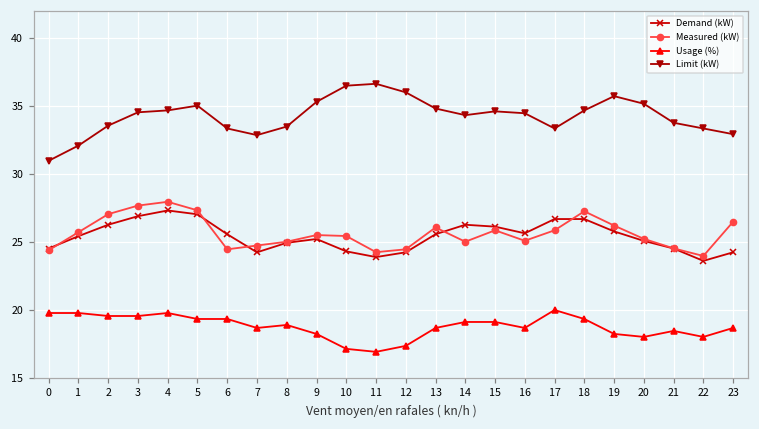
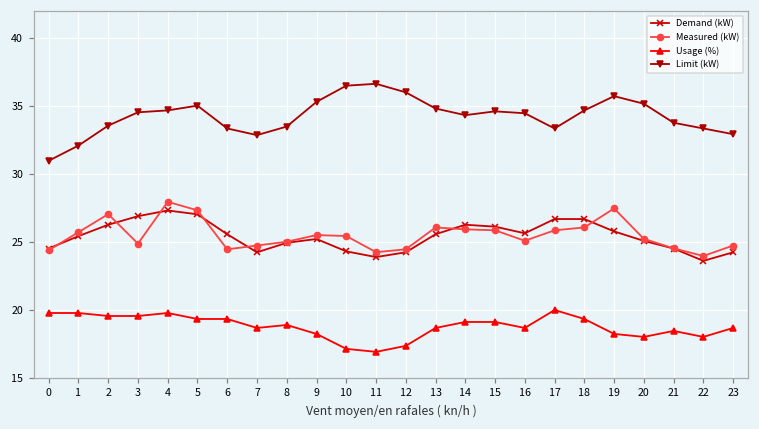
Measured (kW), 3: 27.7 -> 24.9
Measured (kW), 14: 25.0 -> 25.9
Measured (kW), 18: 27.3 -> 26.1
Measured (kW), 19: 26.2 -> 27.5
Measured (kW), 23: 26.5 -> 24.7
